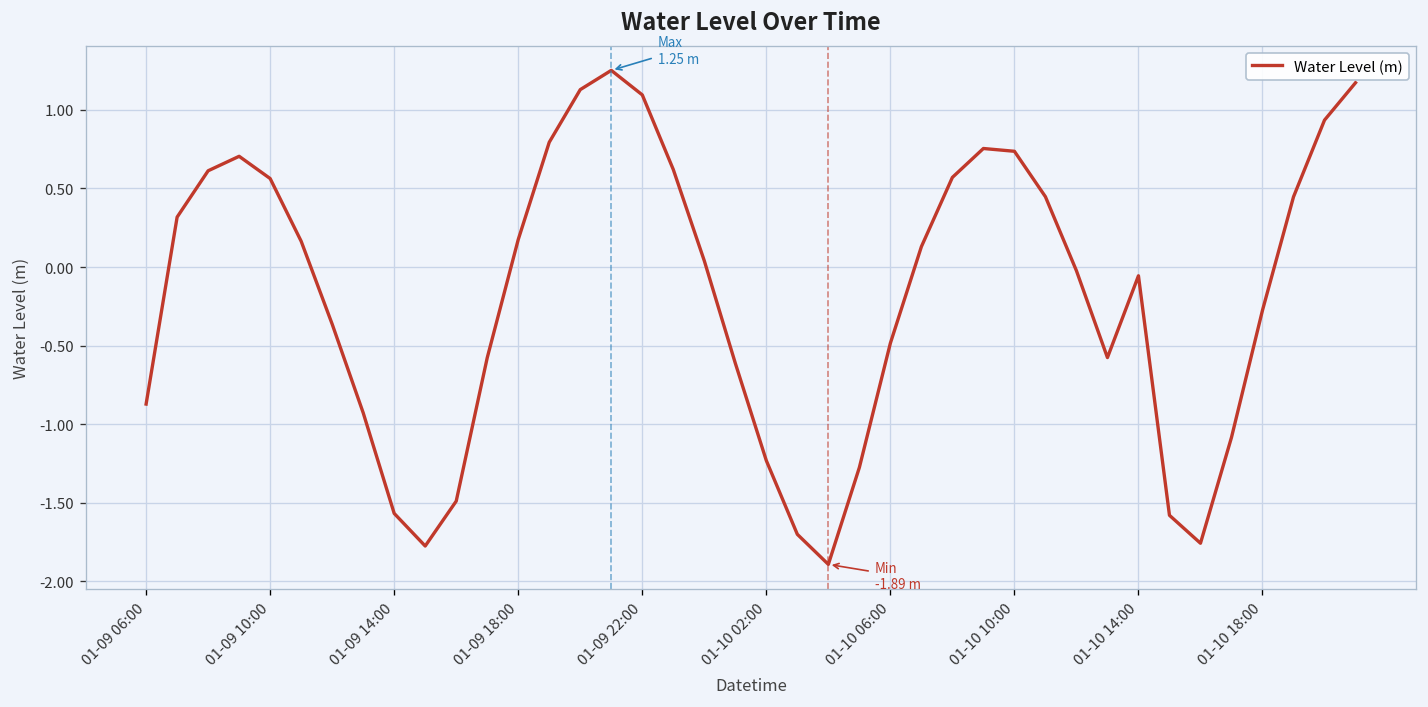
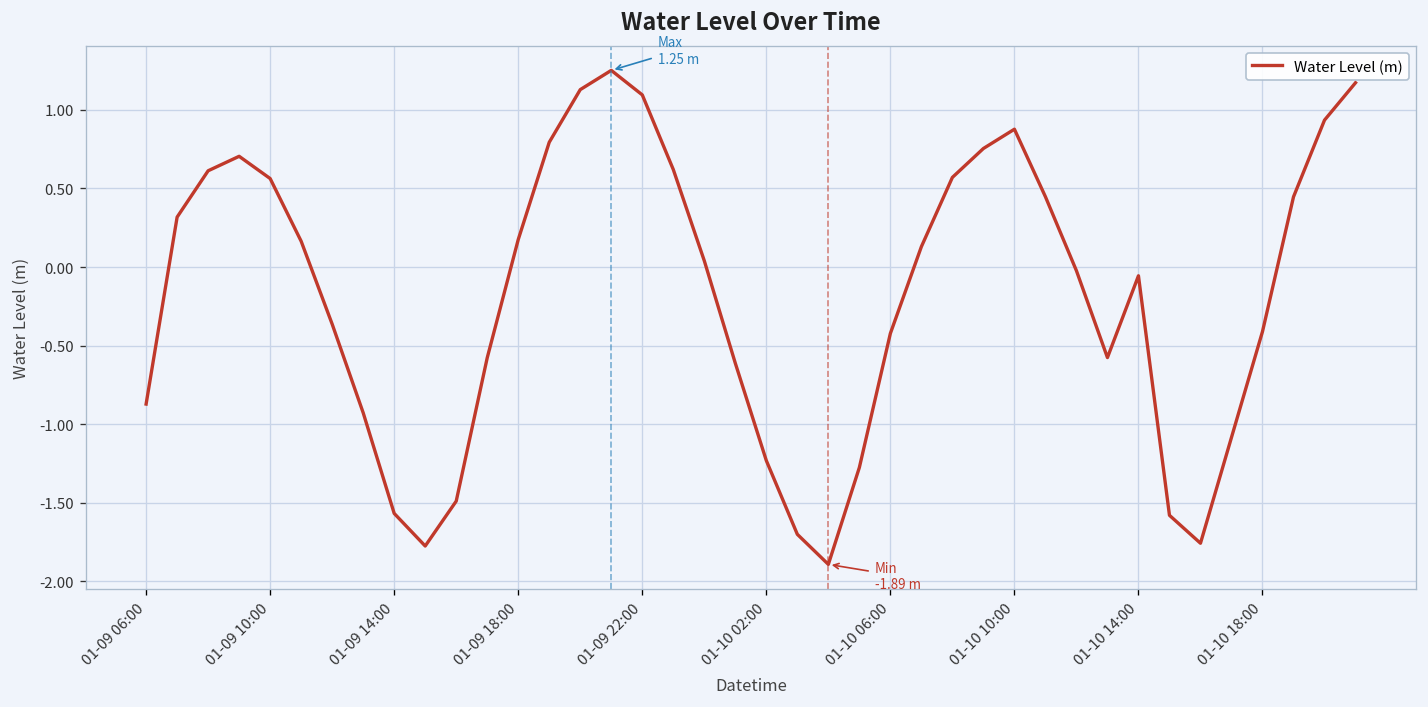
01-10 06:00: -0.49 -> -0.42
01-10 10:00: 0.74 -> 0.88
01-10 18:00: -0.28 -> -0.41
